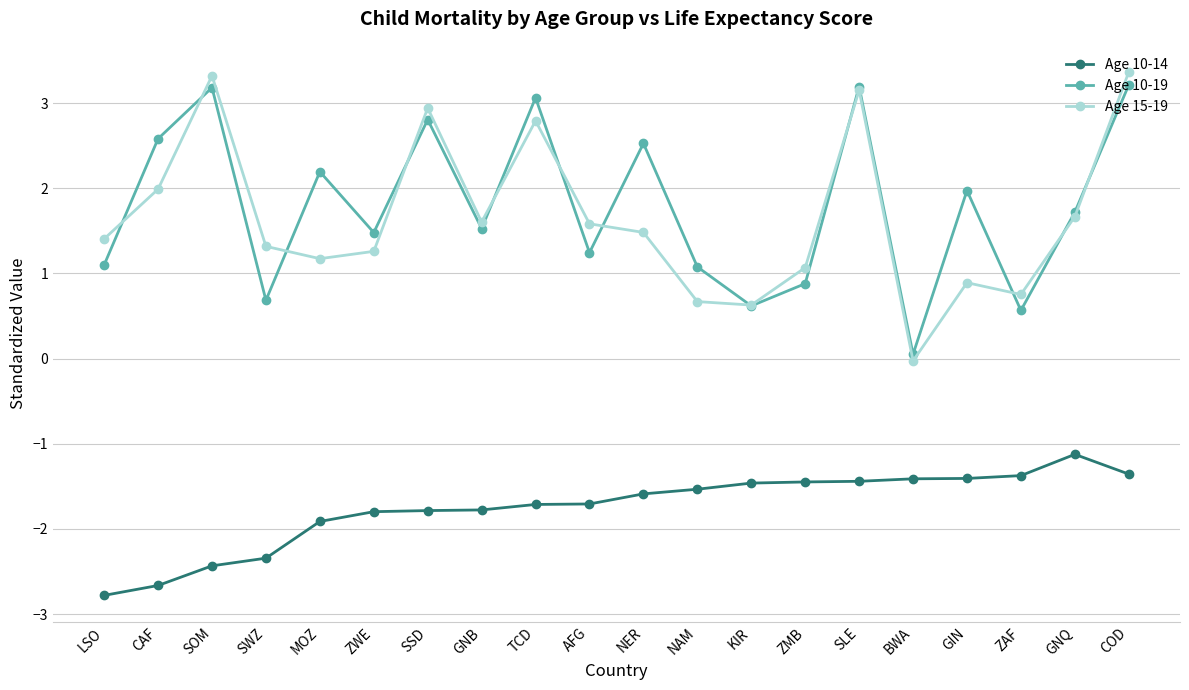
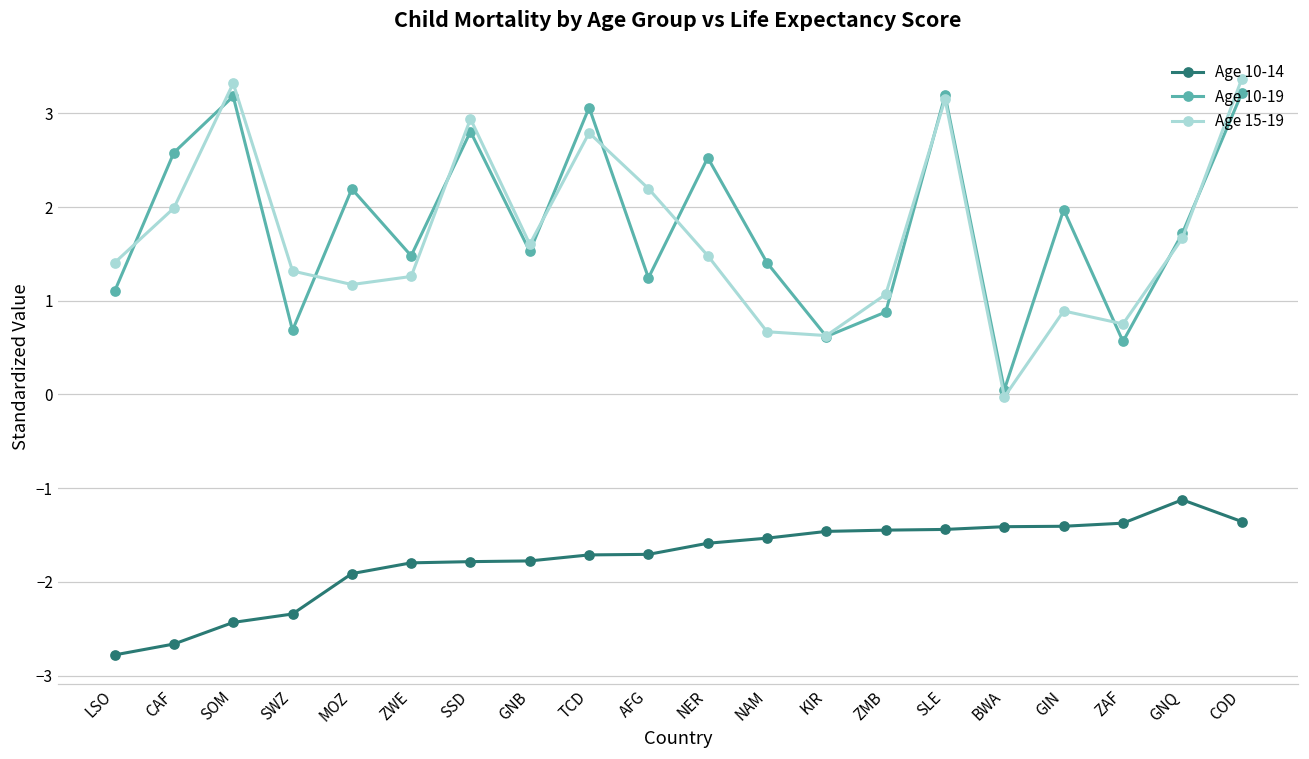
Age 15-19, AFG: 1.6 -> 2.2
Age 10-19, NAM: 1.1 -> 1.4
